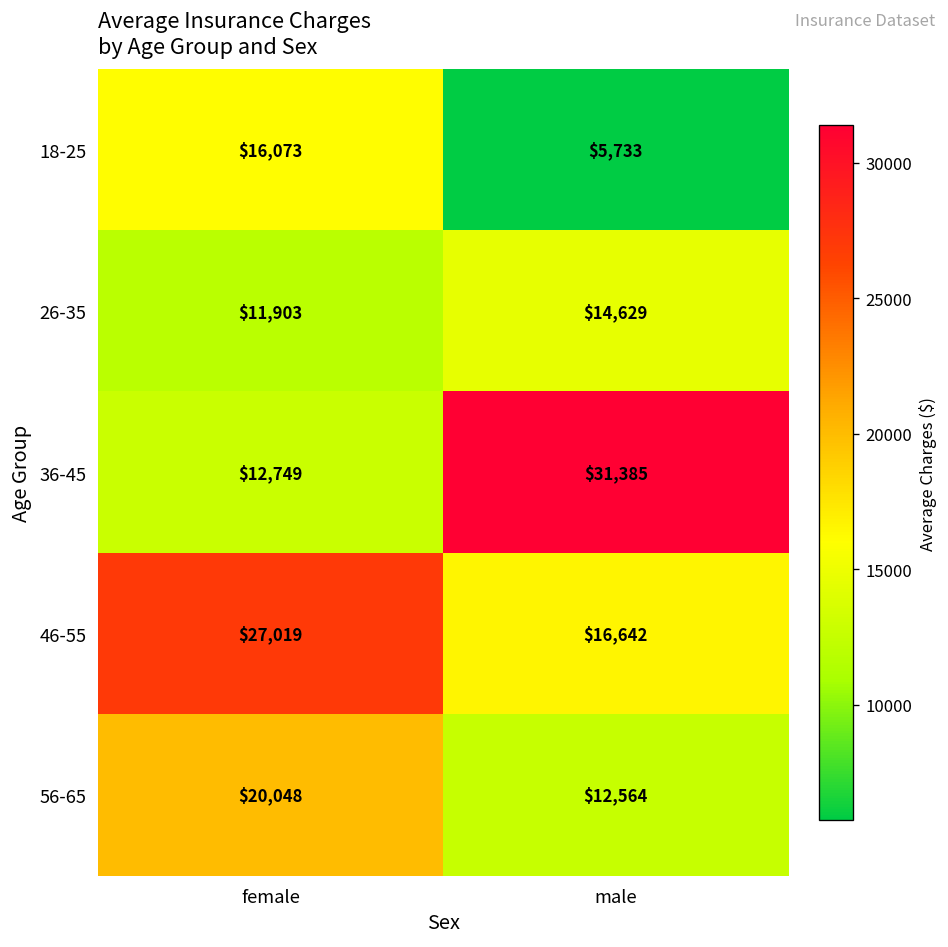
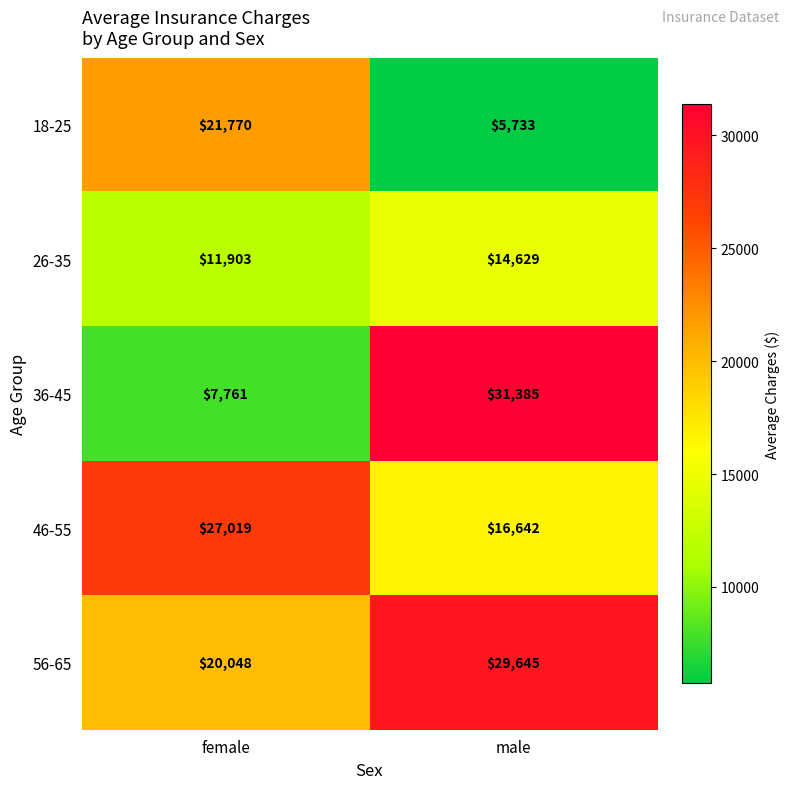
18-25, female: $16,073 -> $21,770
36-45, female: $12,749 -> $7,761
56-65, male: $12,564 -> $29,645
